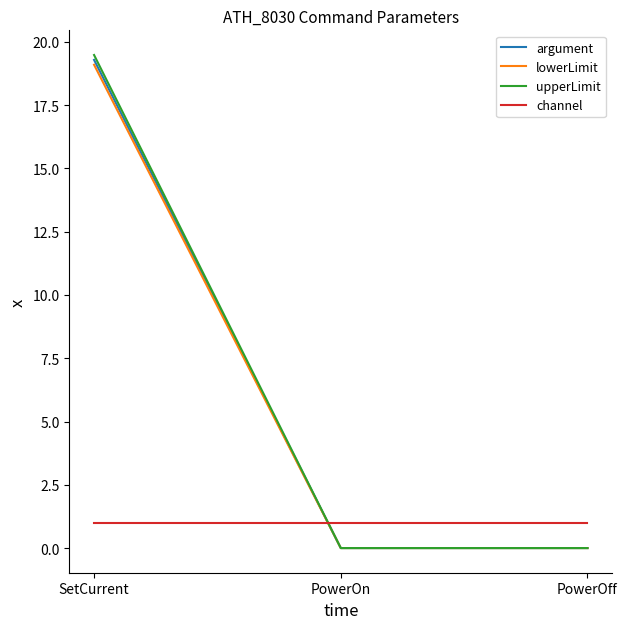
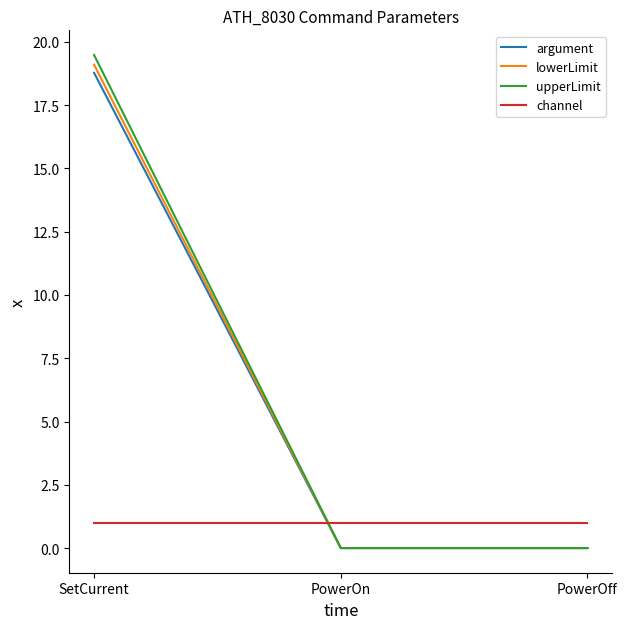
argument, SetCurrent: 19.3 -> 18.8
